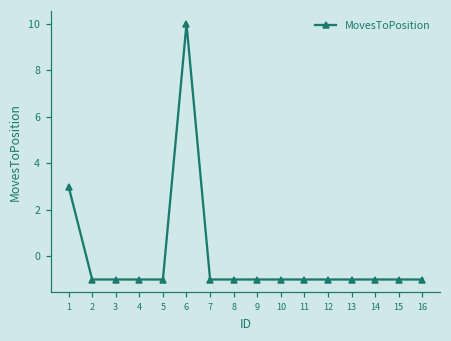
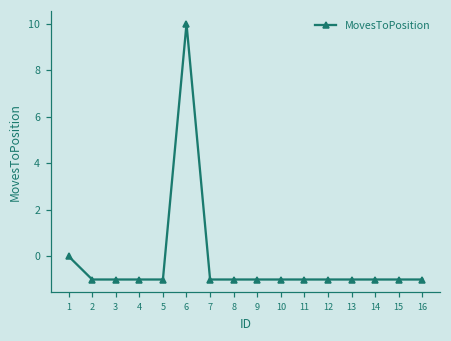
1: 3 -> 0
